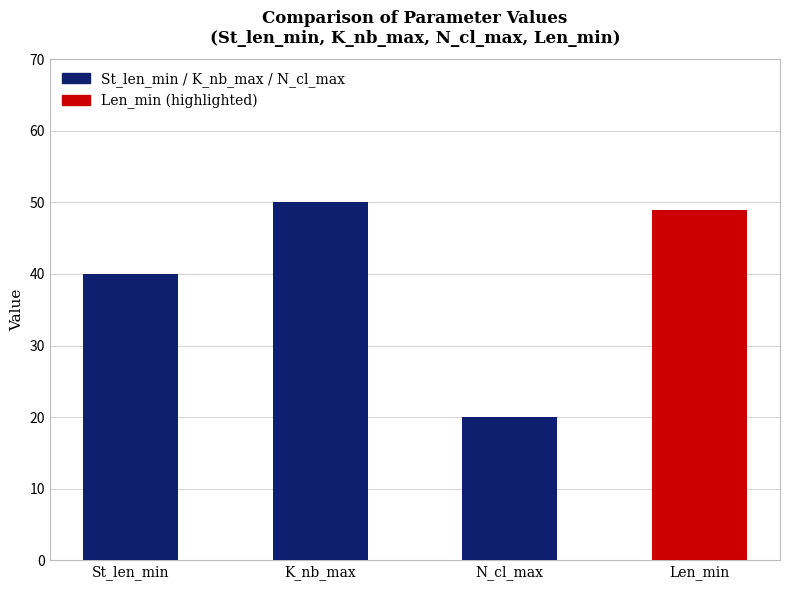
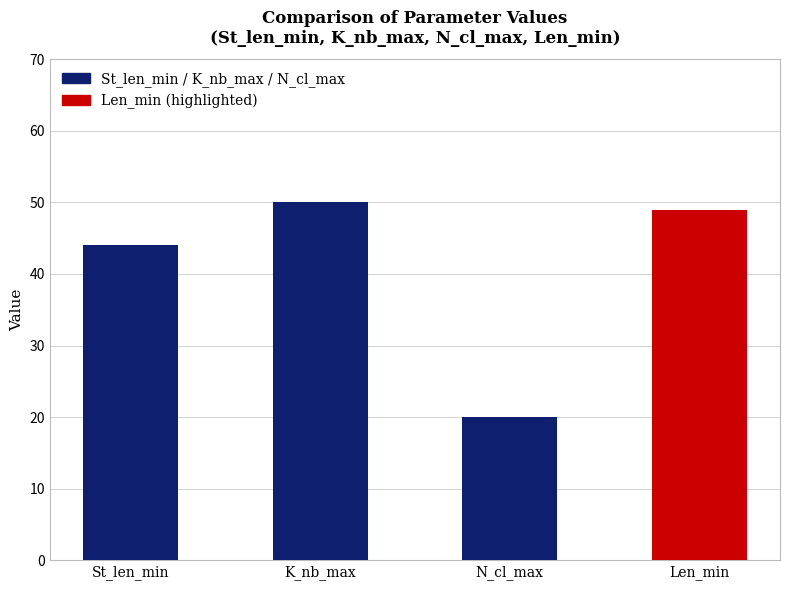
St_len_min: 40 -> 44
